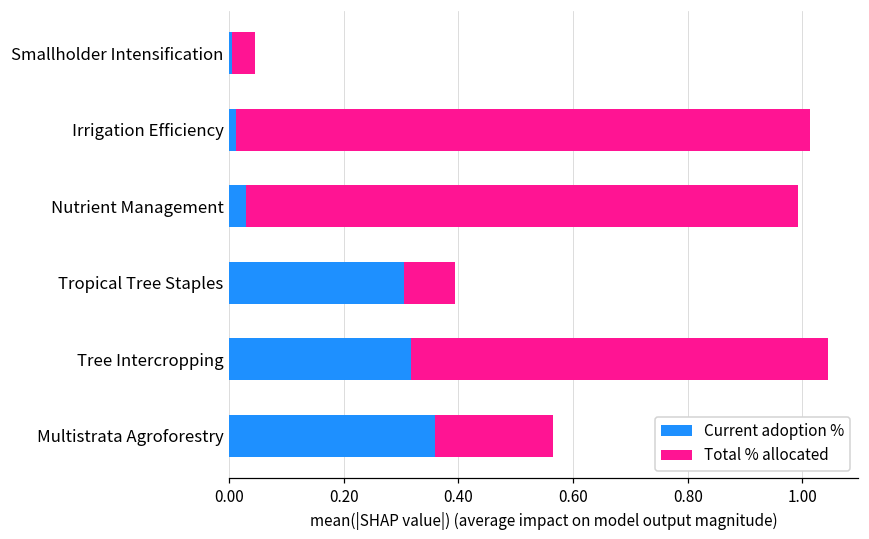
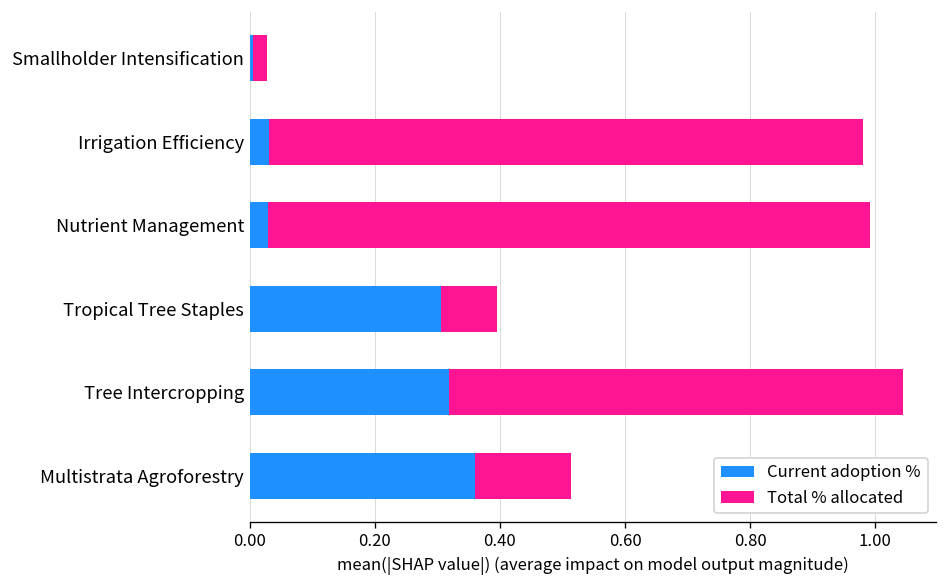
Total % allocated, Smallholder Intensification: 0.04 -> 0.02
Current adoption %, Irrigation Efficiency: 0.01 -> 0.03
Total % allocated, Irrigation Efficiency: 1.00 -> 0.95
Total % allocated, Multistrata Agroforestry: 0.21 -> 0.15
